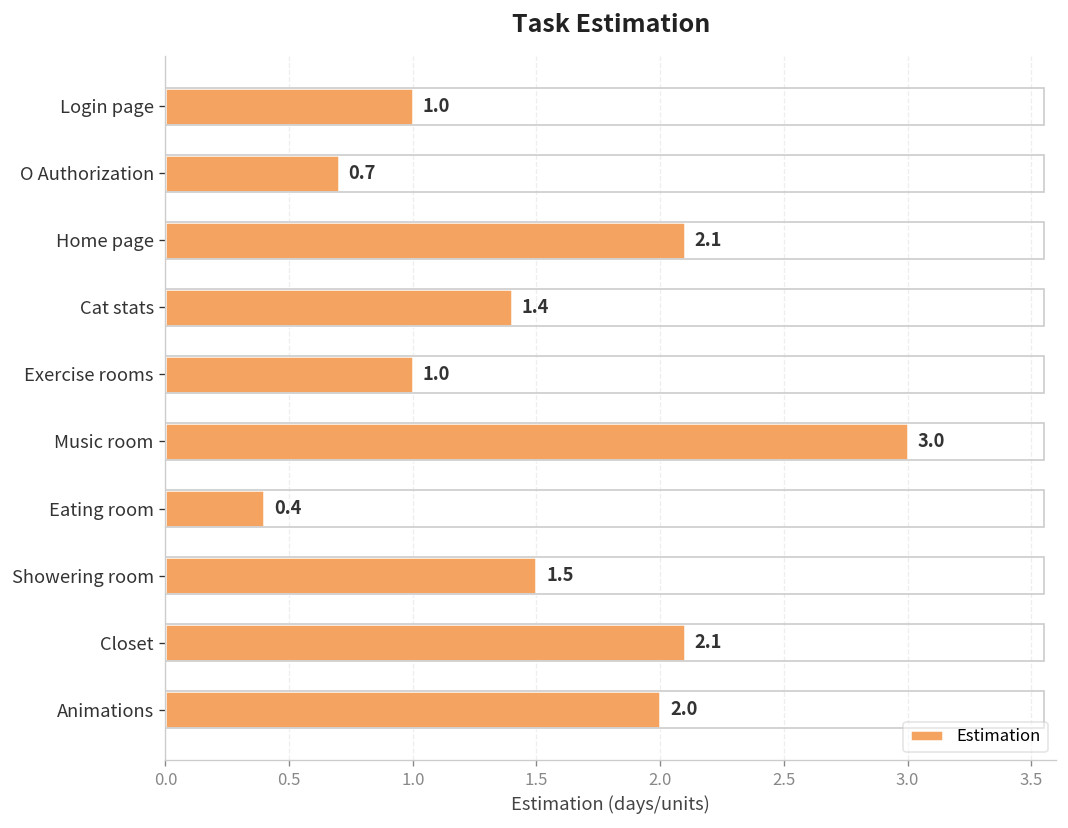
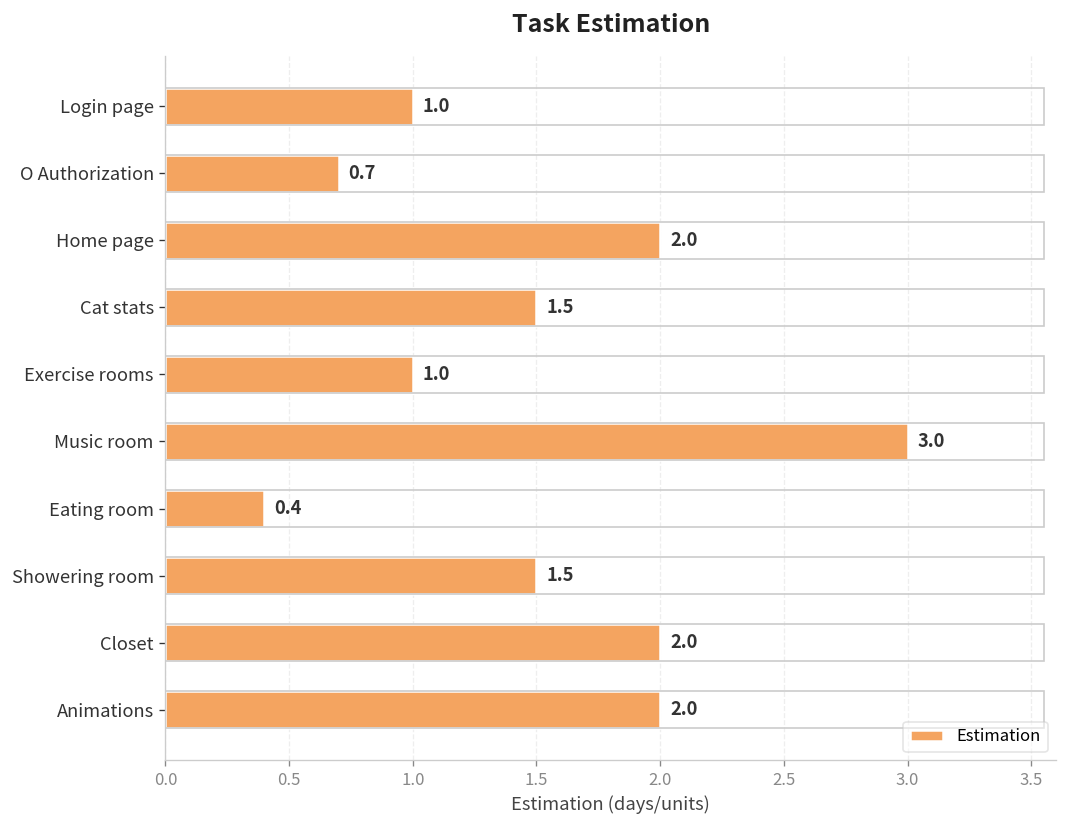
Home page: 2.1 -> 2.0
Cat stats: 1.4 -> 1.5
Closet: 2.1 -> 2.0
